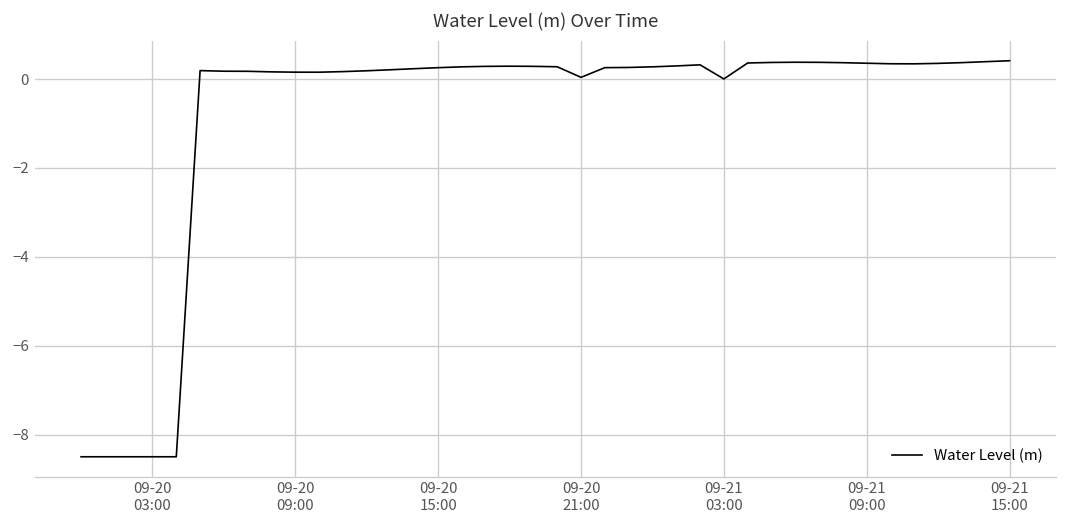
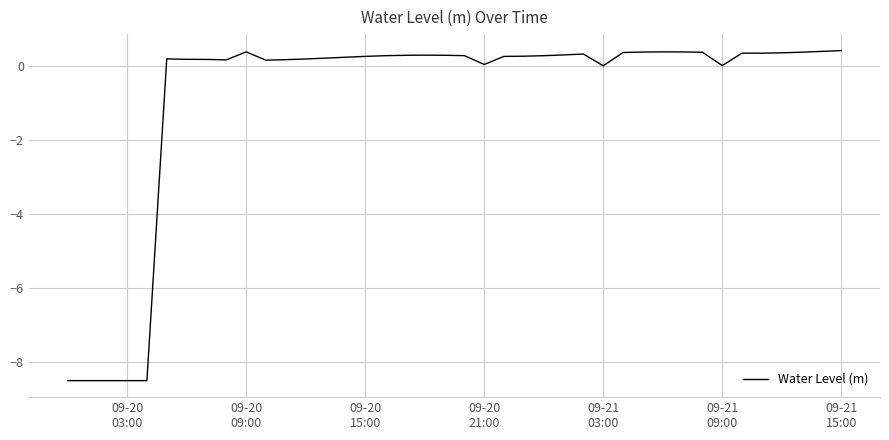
09-20 09:00: 0.2 -> 0.4
09-21 09:00: 0.4 -> 0.0
